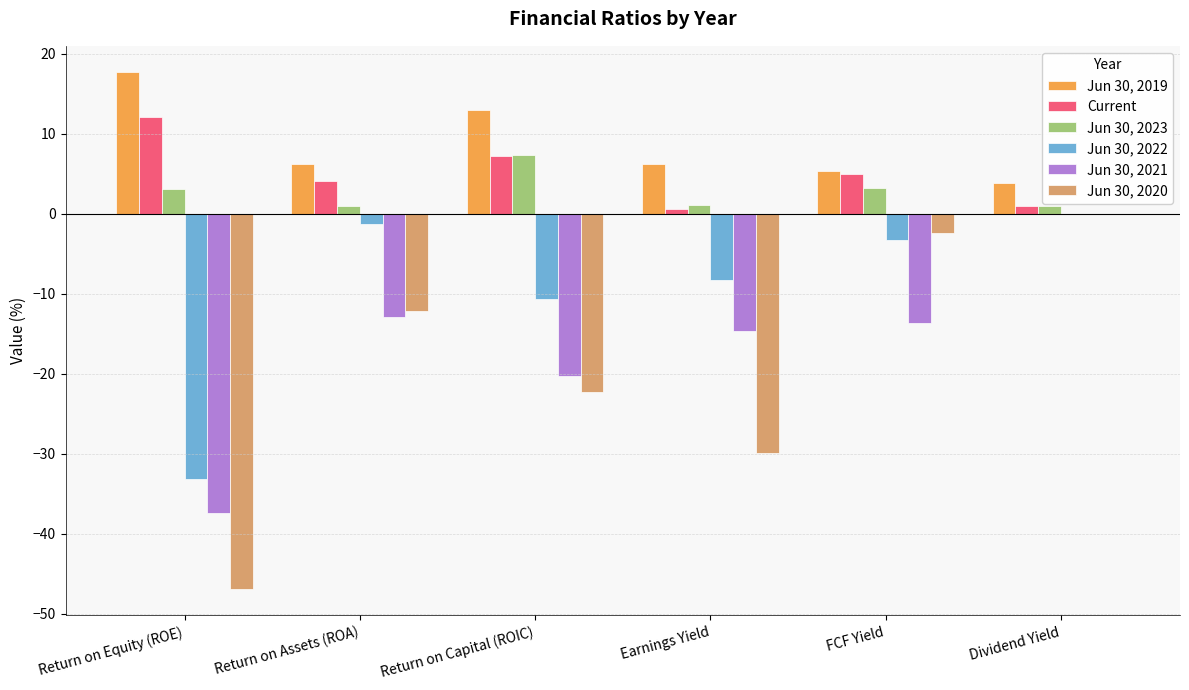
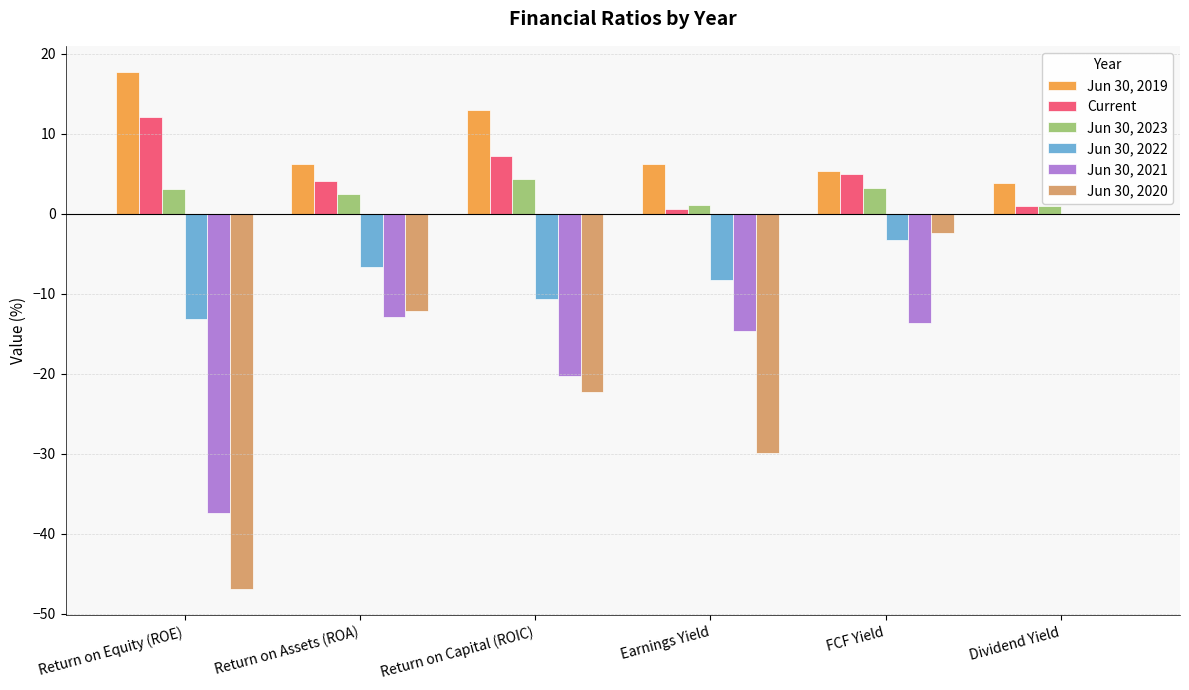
Jun 30, 2022, Return on Equity (ROE): -33 -> -13
Jun 30, 2023, Return on Assets (ROA): 1 -> 2
Jun 30, 2022, Return on Assets (ROA): -1 -> -7
Jun 30, 2023, Return on Capital (ROIC): 7 -> 4
